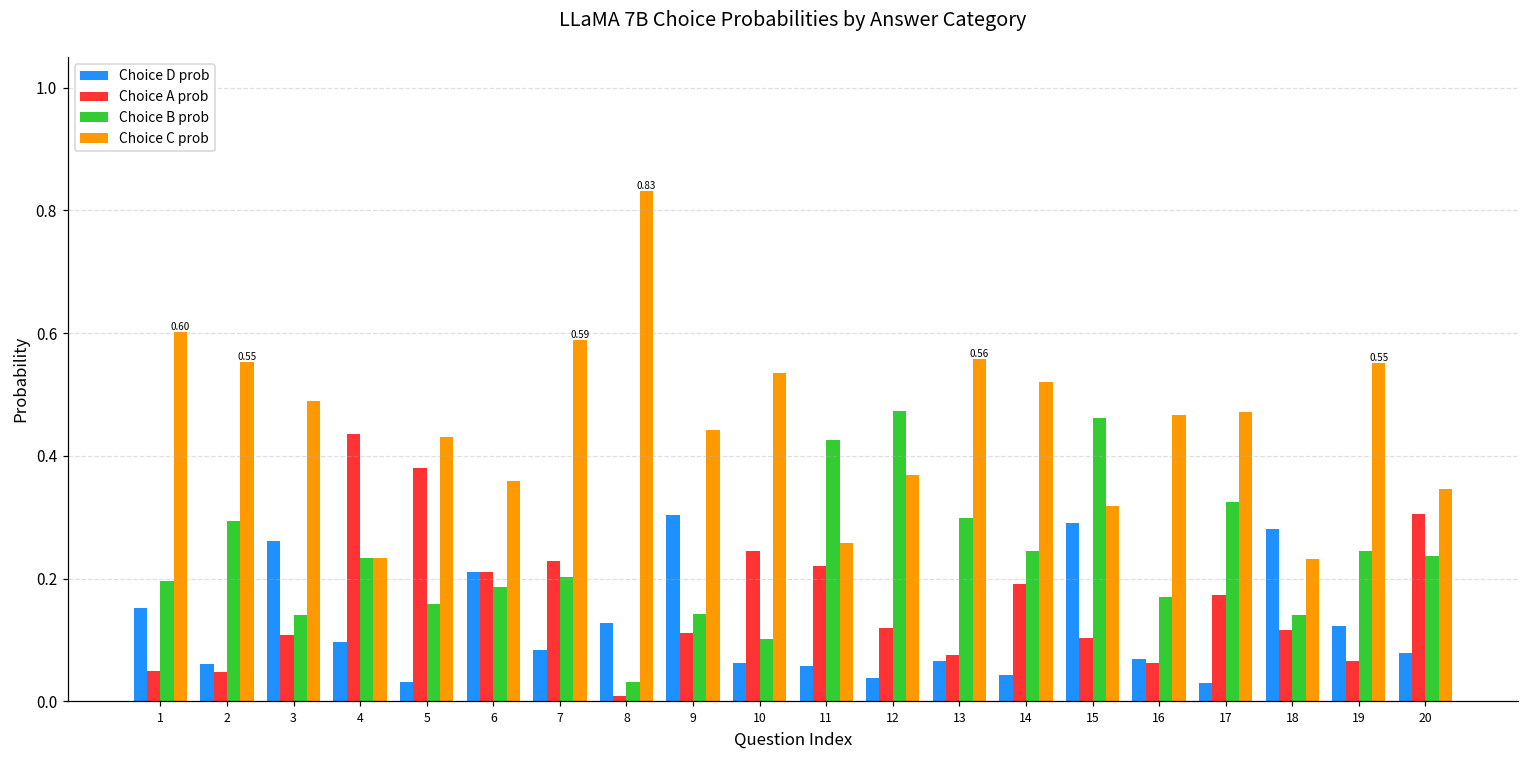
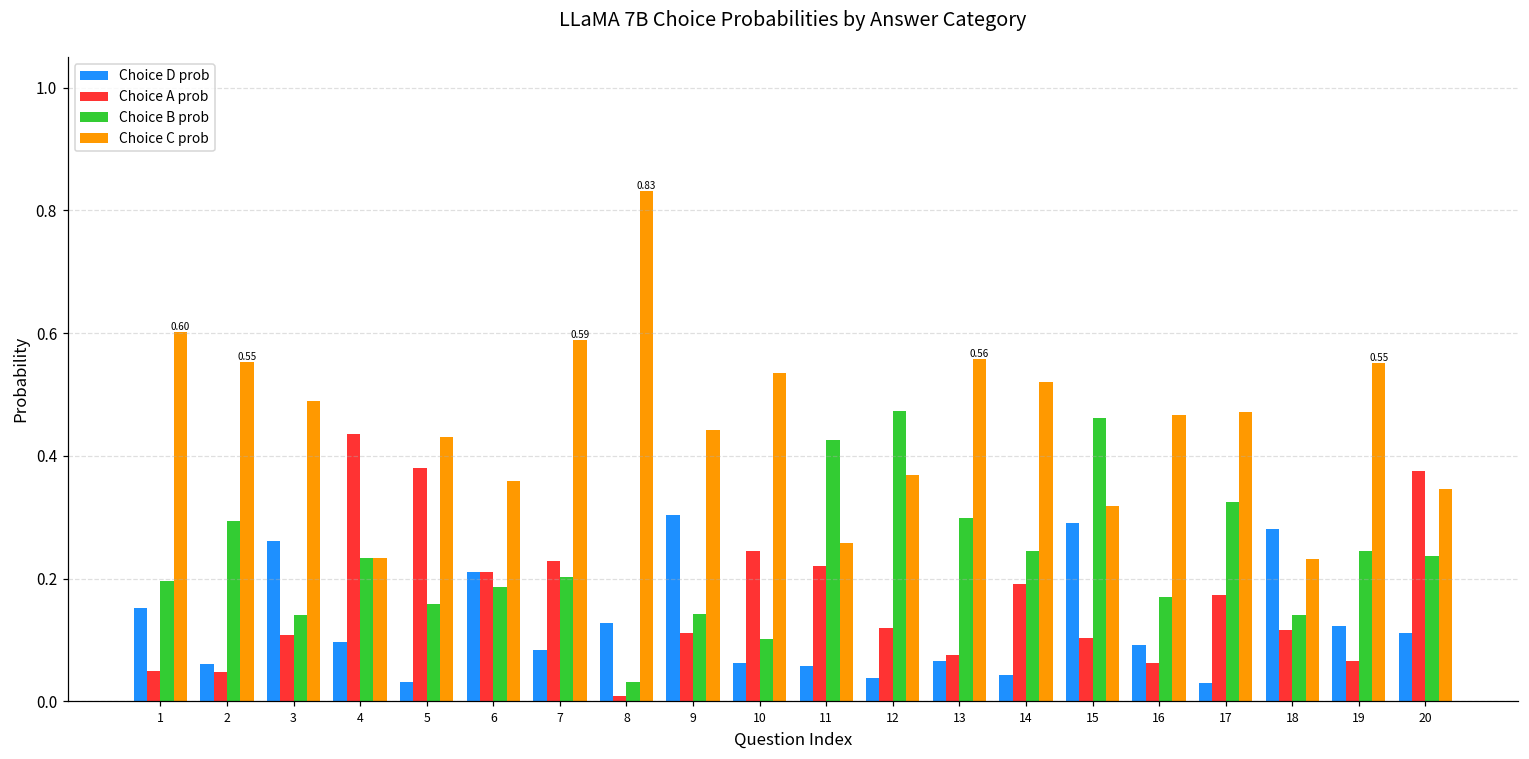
Choice D prob, 16: 0.07 -> 0.09
Choice D prob, 20: 0.08 -> 0.11
Choice A prob, 20: 0.30 -> 0.37
